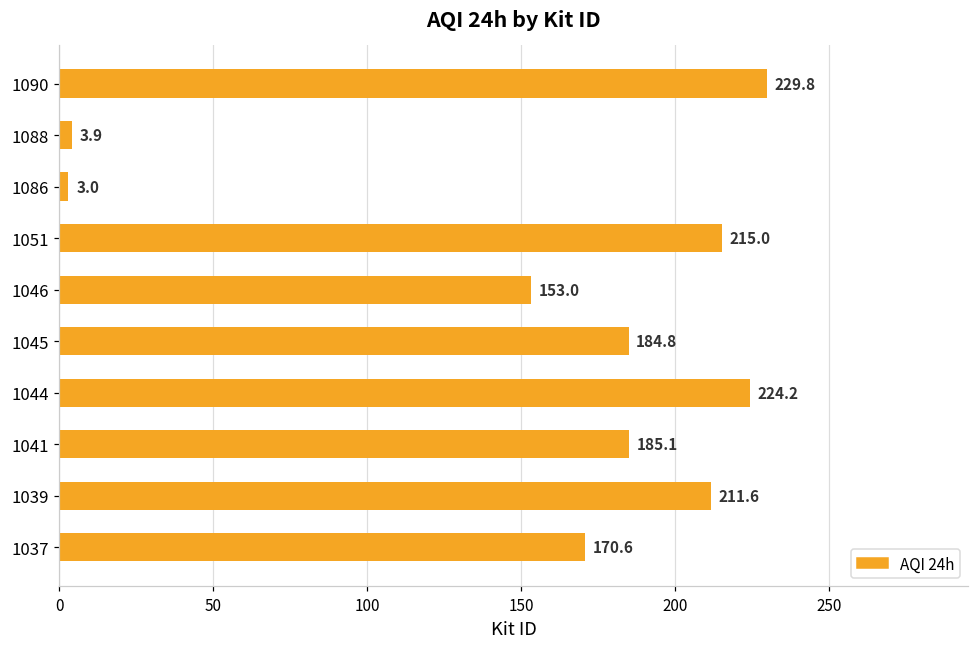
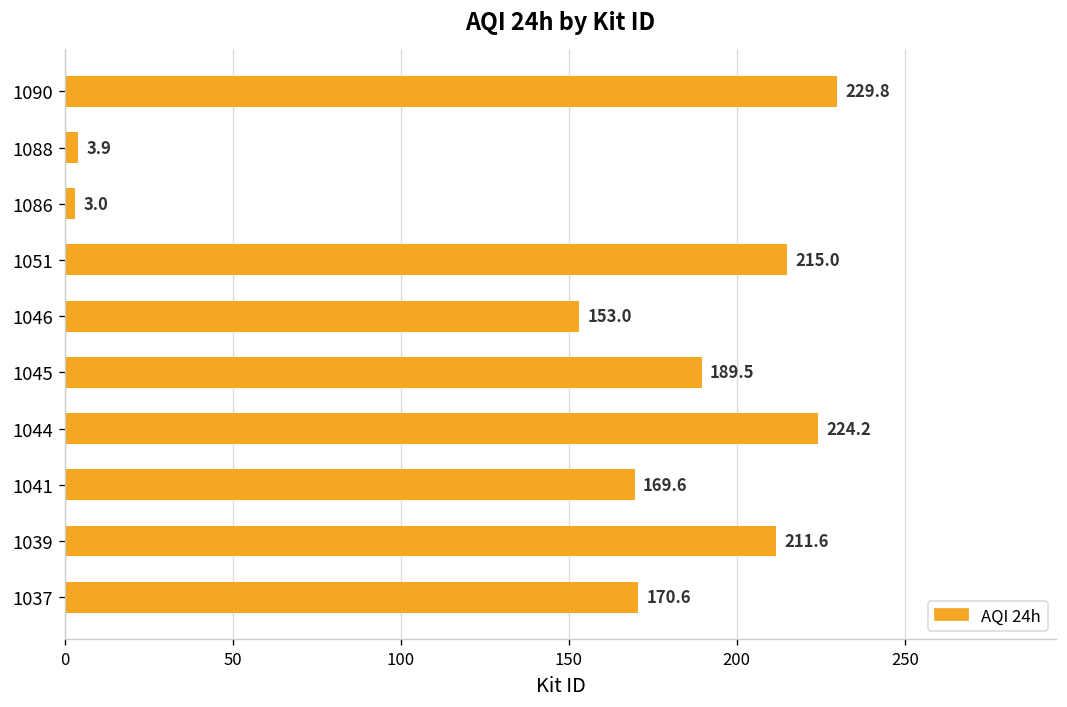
1045: 184.8 -> 189.5
1041: 185.1 -> 169.6
